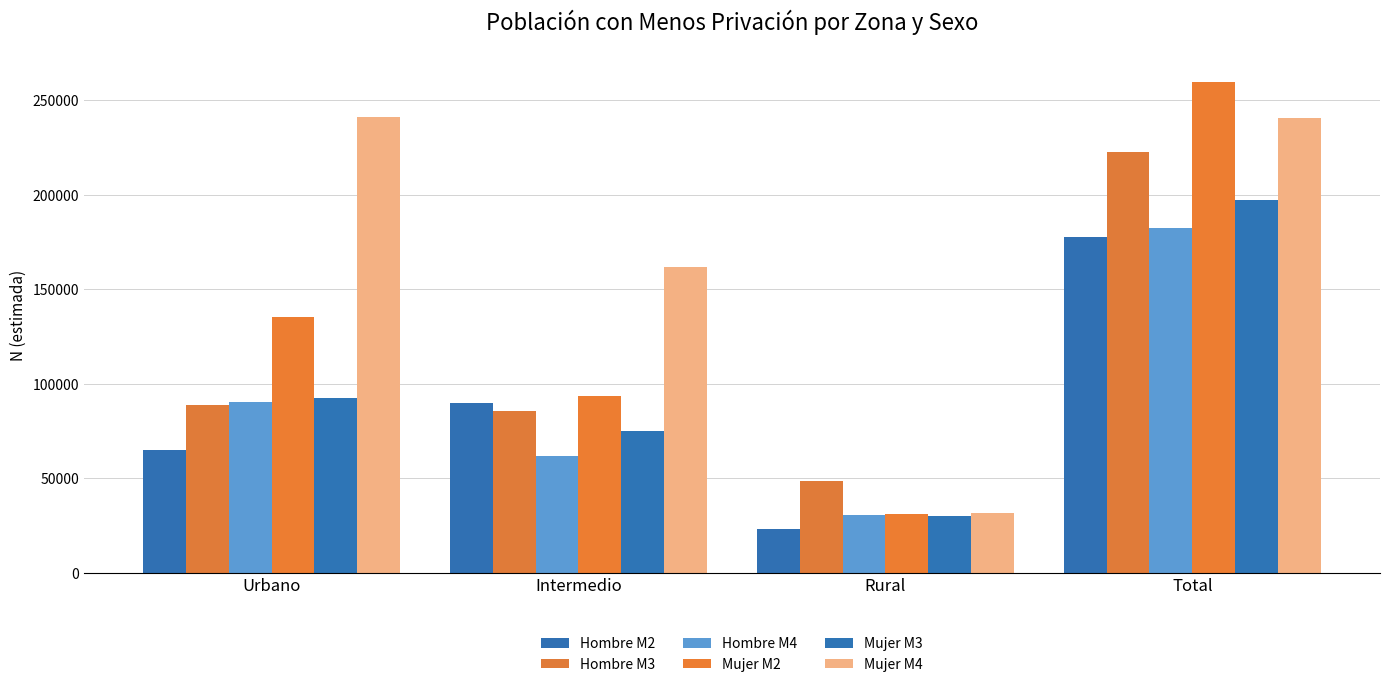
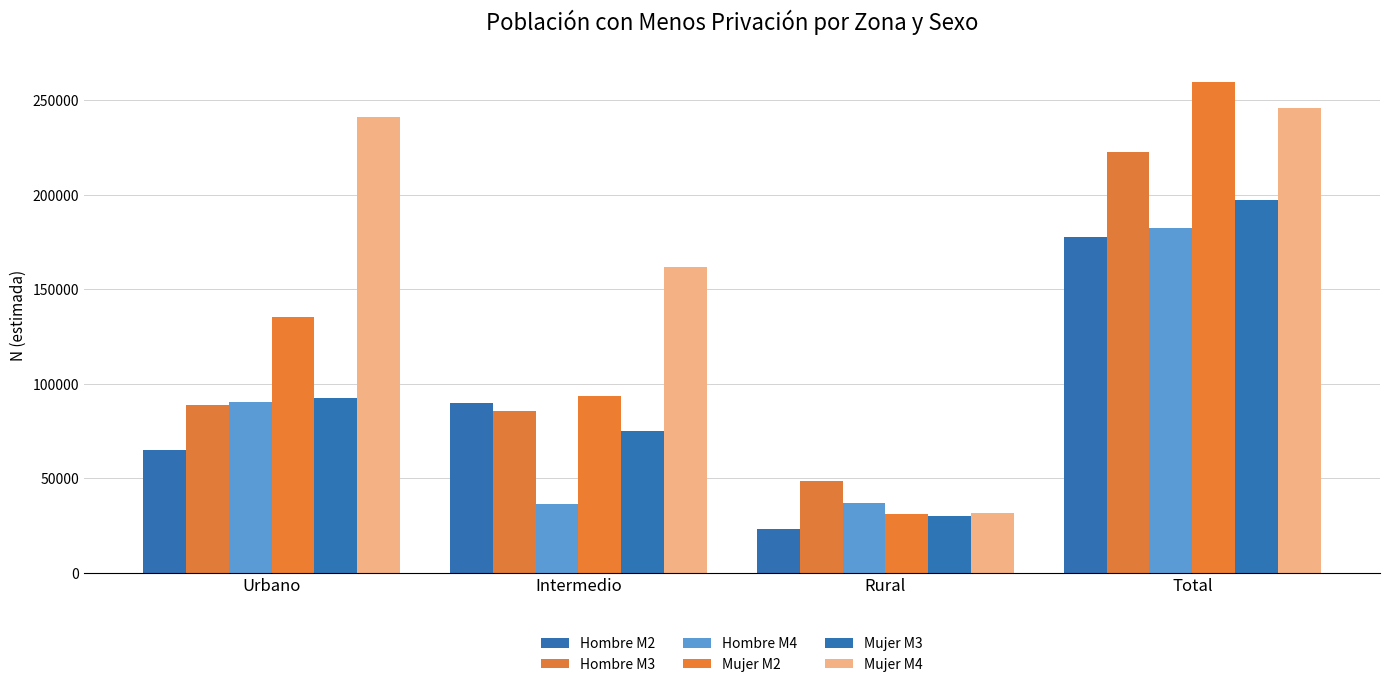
Hombre M4, Intermedio: 62000 -> 36000
Hombre M4, Rural: 30000 -> 37000
Mujer M4, Total: 240000 -> 246000
